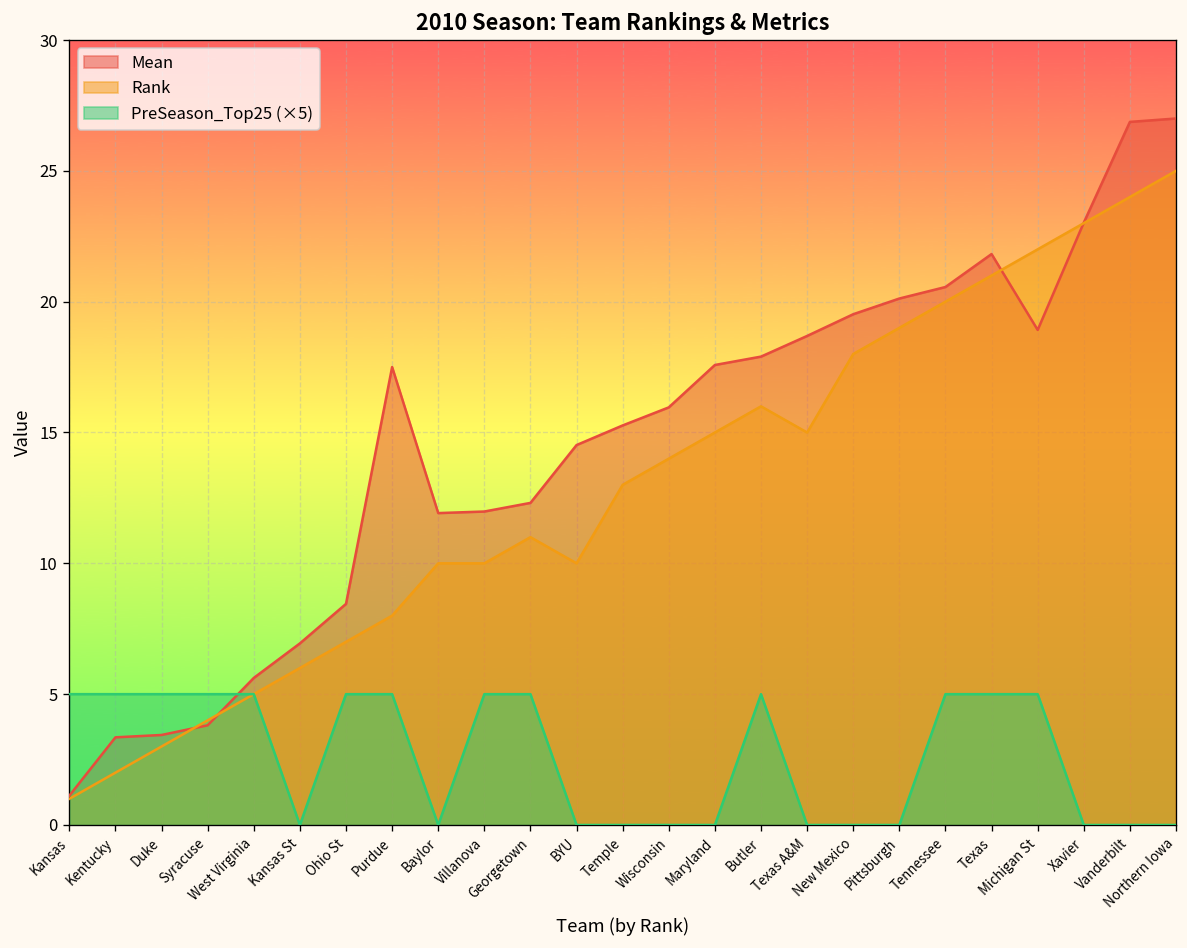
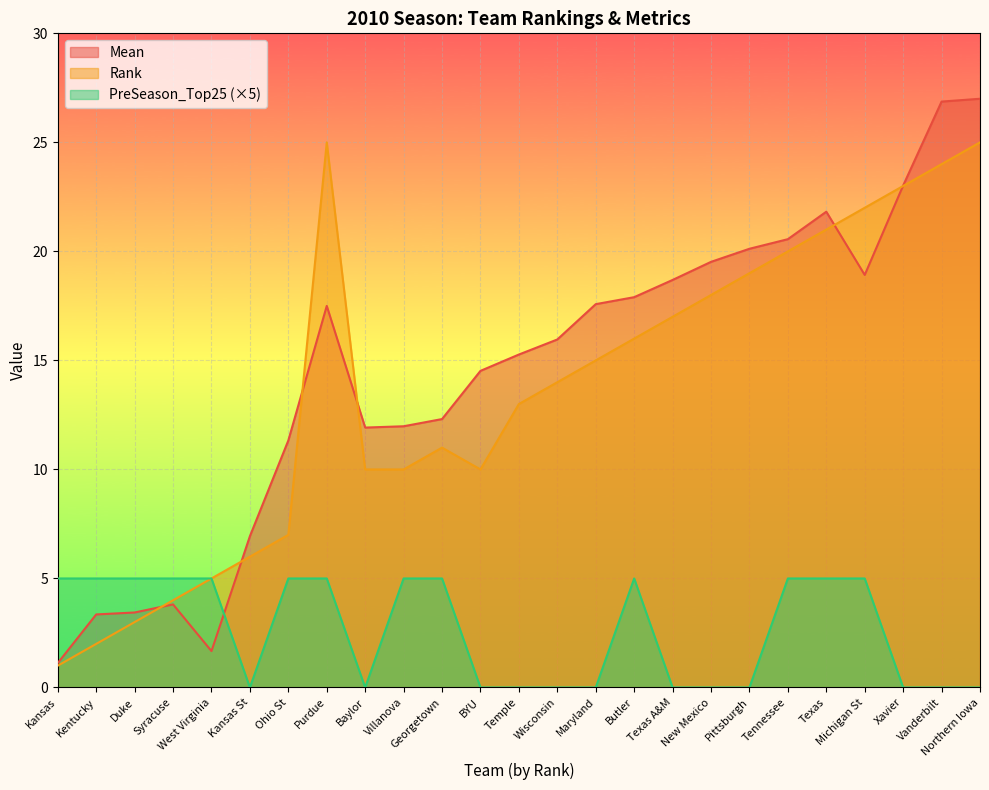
Mean, West Virginia: 5.6 -> 1.7
Mean, Ohio St: 8.5 -> 11.3
Rank, Purdue: 8 -> 25
Rank, Texas A&M: 15 -> 17
